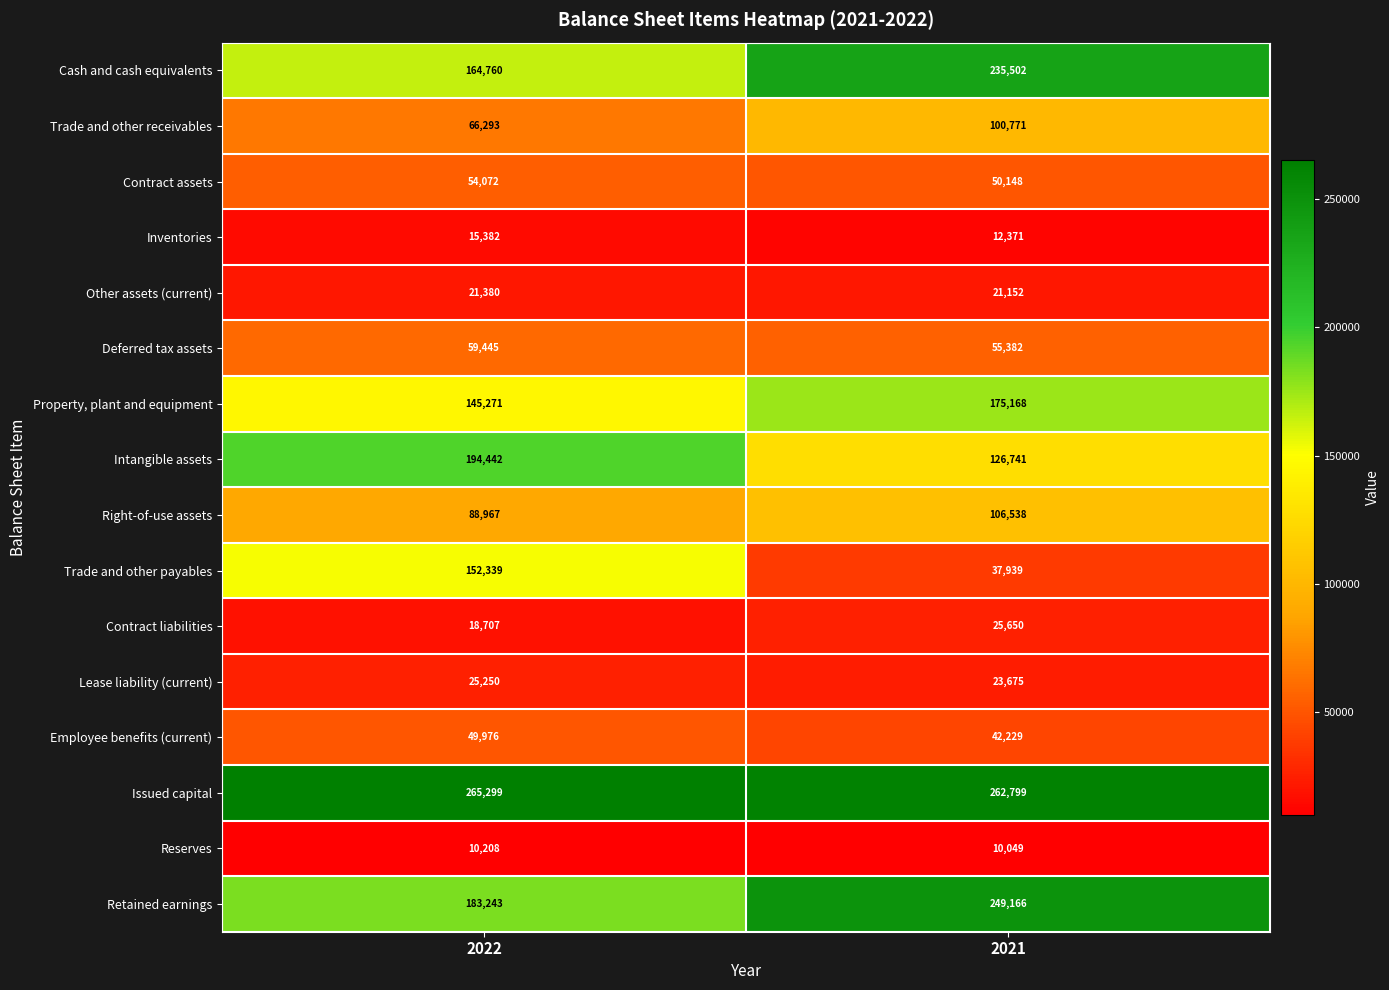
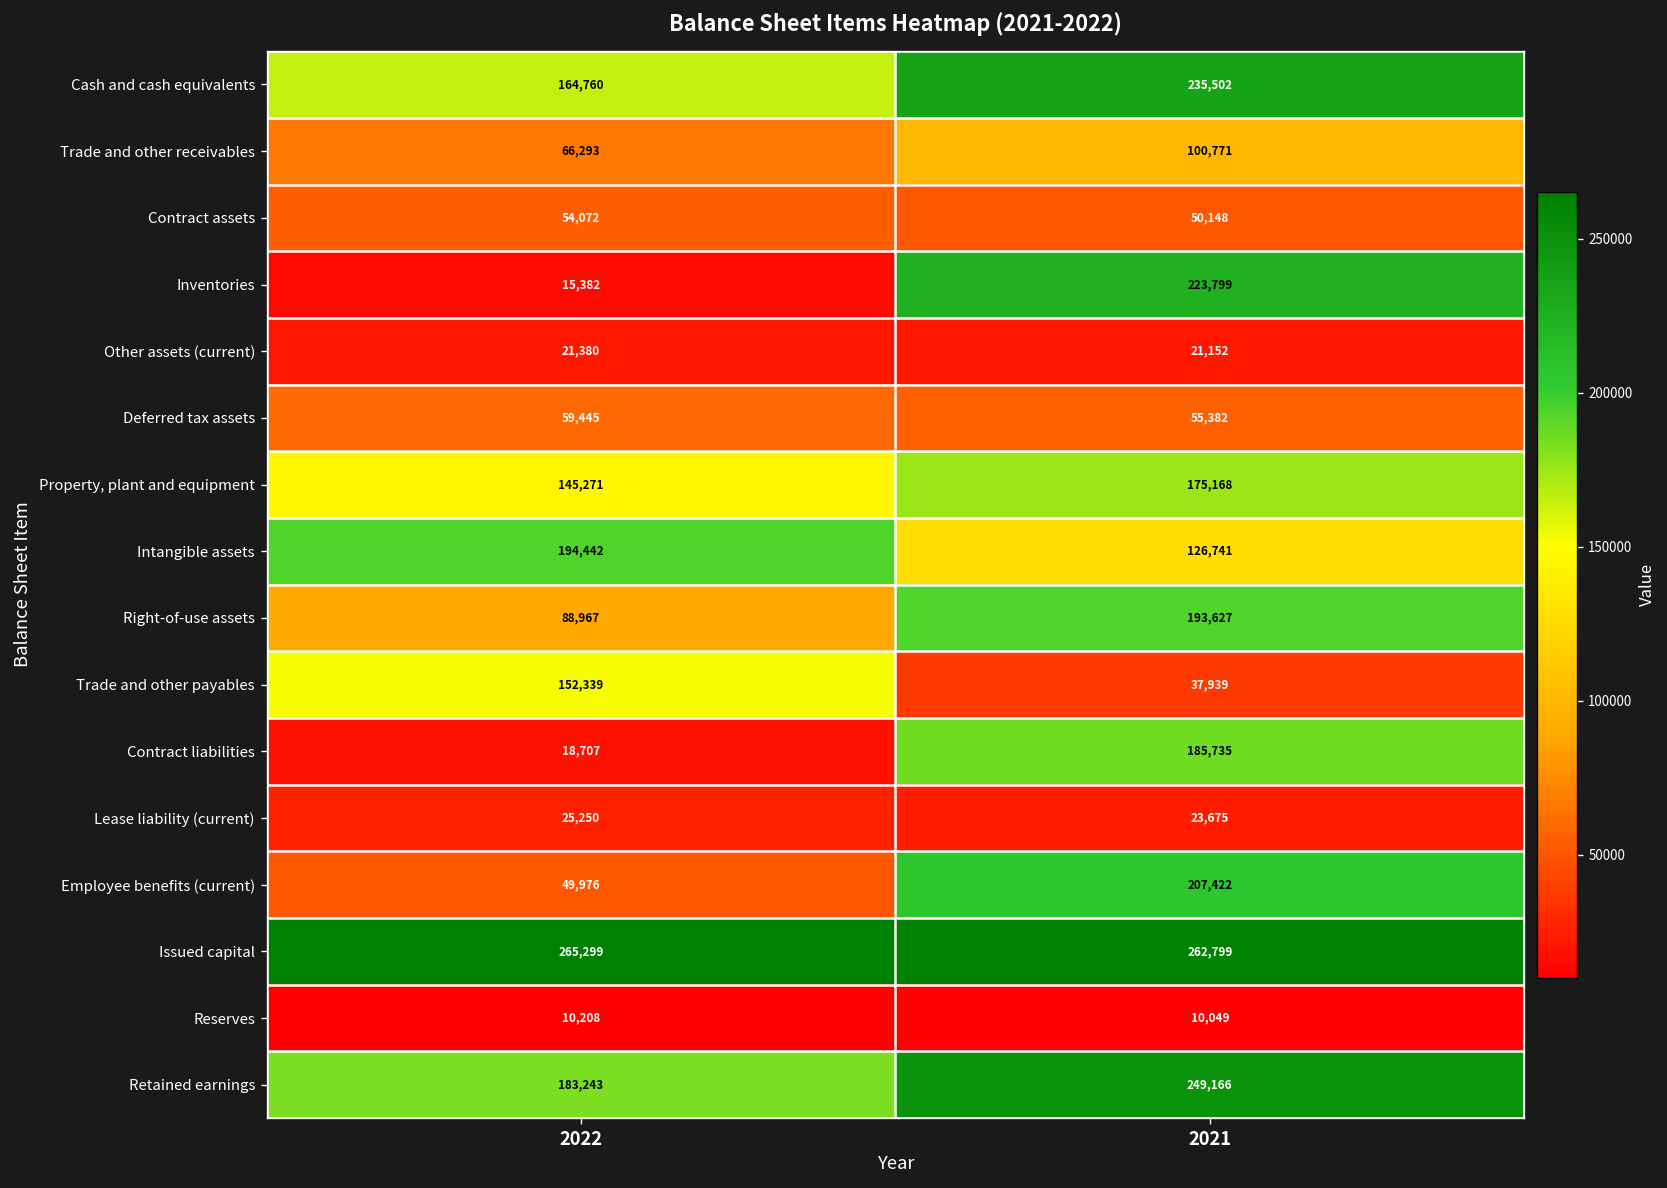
Inventories, 2021: 12,371 -> 223,799
Right-of-use assets, 2021: 106,538 -> 193,627
Contract liabilities, 2021: 25,650 -> 185,735
Employee benefits (current), 2021: 42,229 -> 207,422
